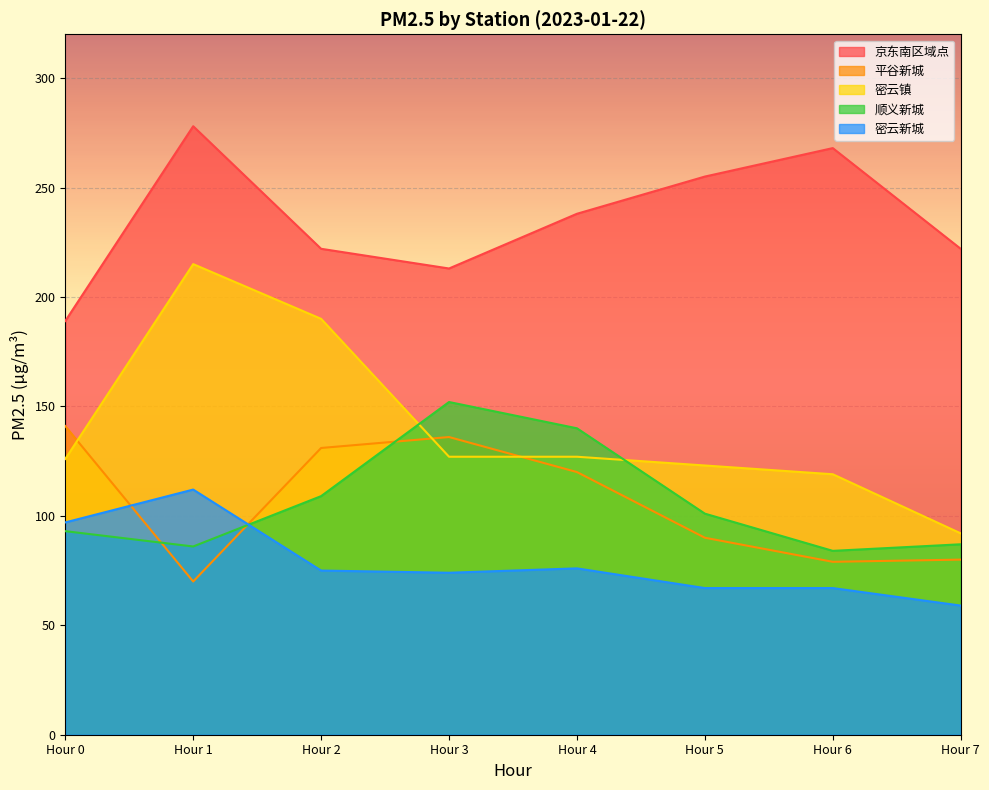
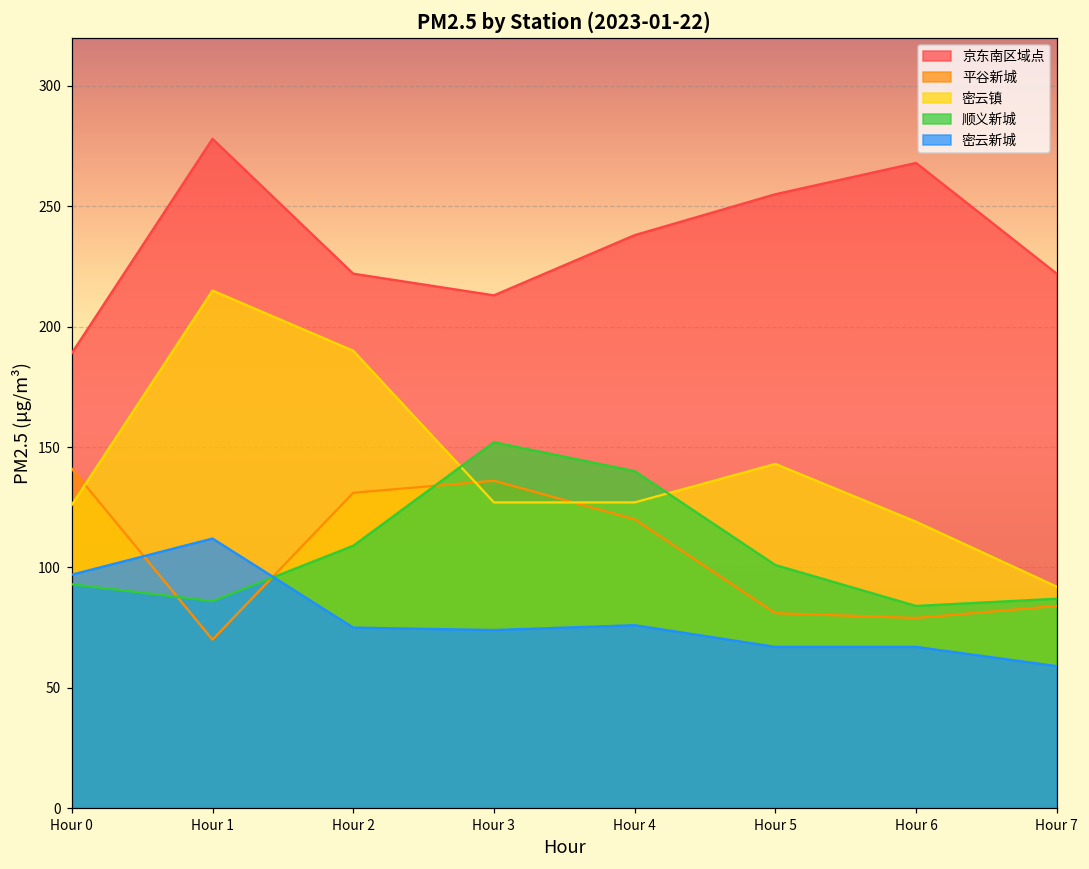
平谷新城, Hour 5: 90 -> 81
密云镇, Hour 5: 123 -> 143
平谷新城, Hour 7: 80 -> 84
